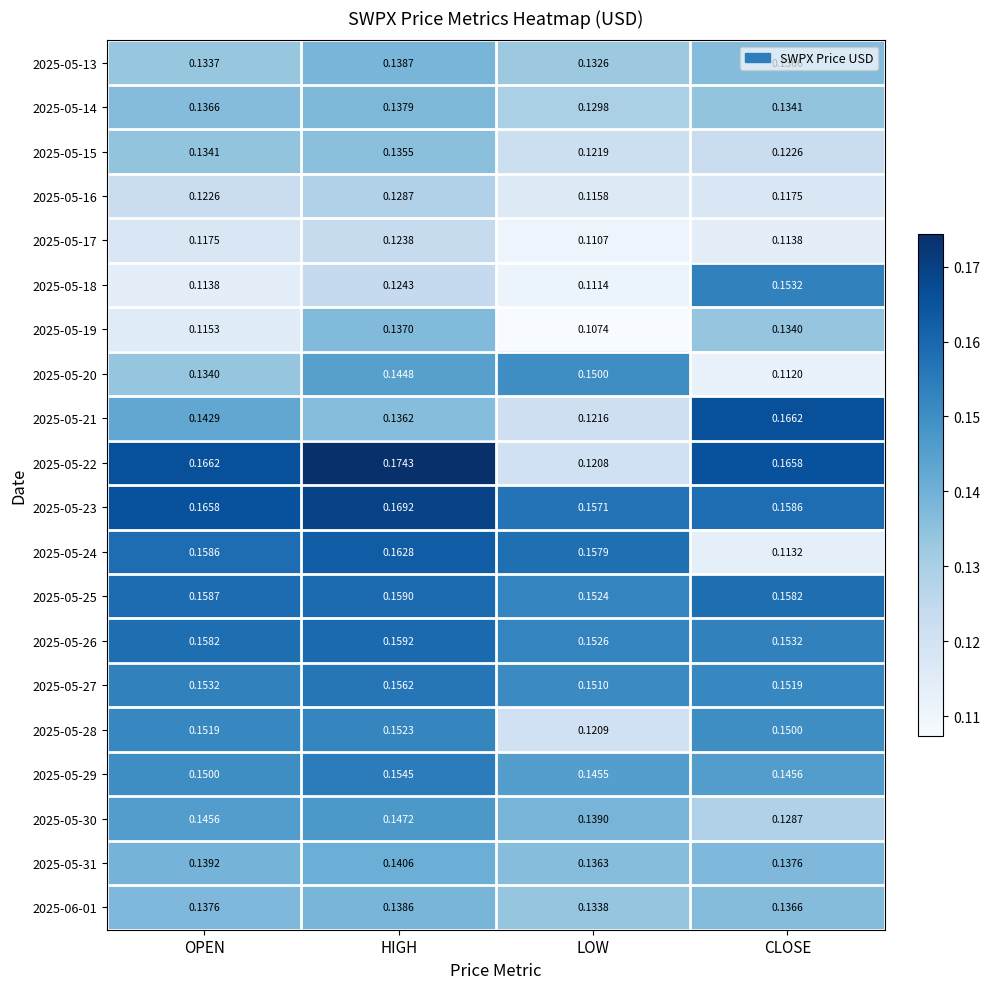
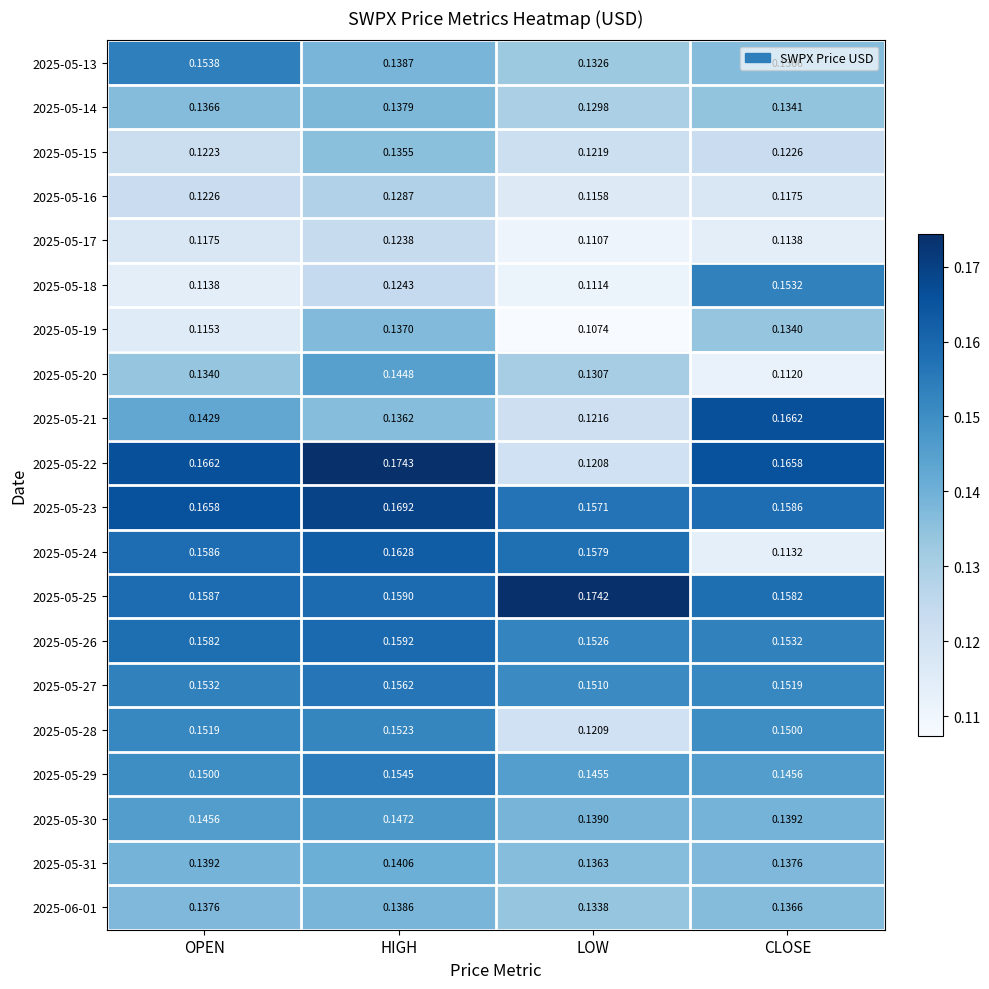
2025-05-13, OPEN: 0.1337 -> 0.1538
2025-05-15, OPEN: 0.1341 -> 0.1223
2025-05-20, LOW: 0.1500 -> 0.1307
2025-05-25, LOW: 0.1524 -> 0.1742
2025-05-30, CLOSE: 0.1287 -> 0.1392
